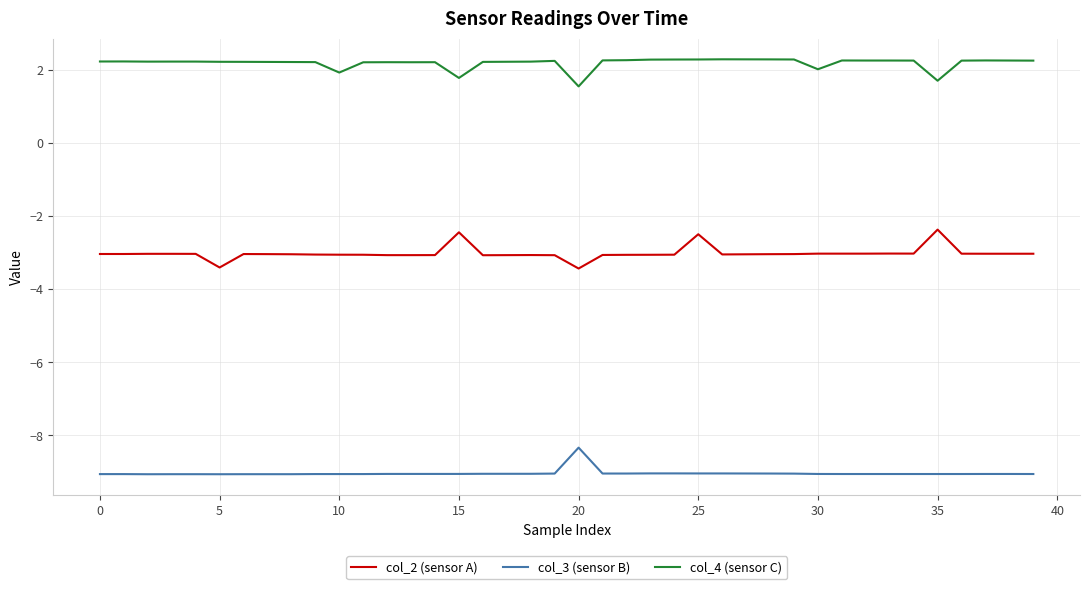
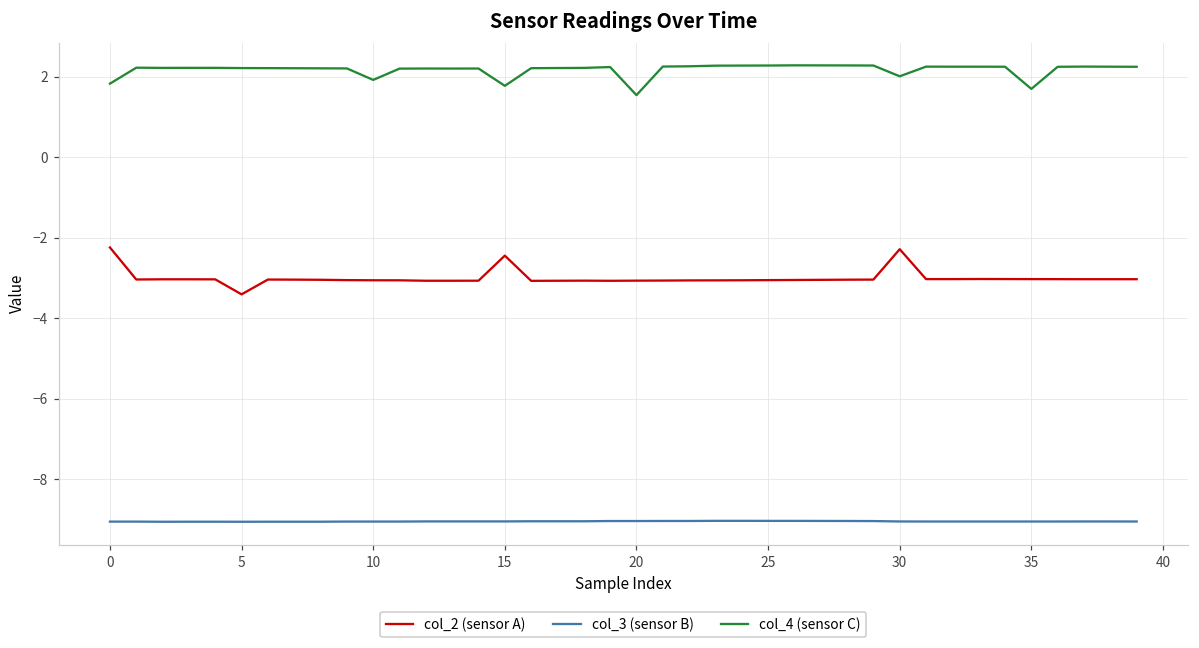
col_2 (sensor A), 0: -3.0 -> -2.2
col_4 (sensor C), 0: 2.2 -> 1.8
col_2 (sensor A), 20: -3.4 -> -3.1
col_3 (sensor B), 20: -8.3 -> -9.0
col_2 (sensor A), 25: -2.5 -> -3.1
col_2 (sensor A), 30: -3.0 -> -2.3
col_2 (sensor A), 35: -2.4 -> -3.0
